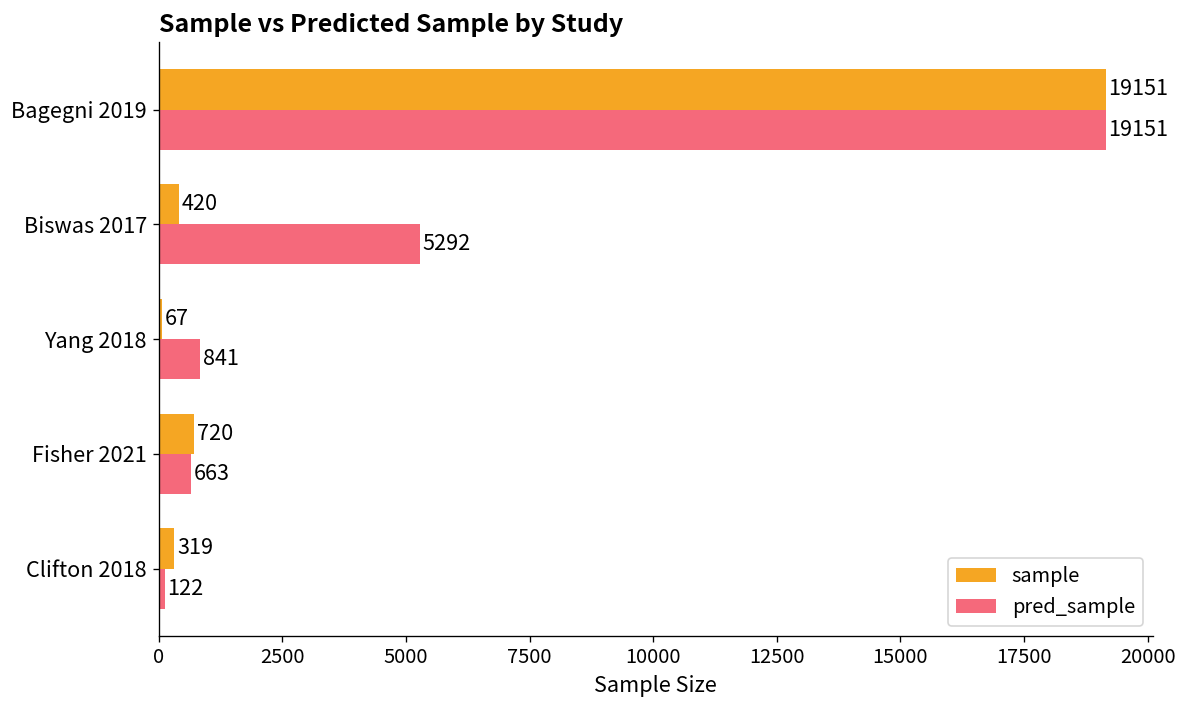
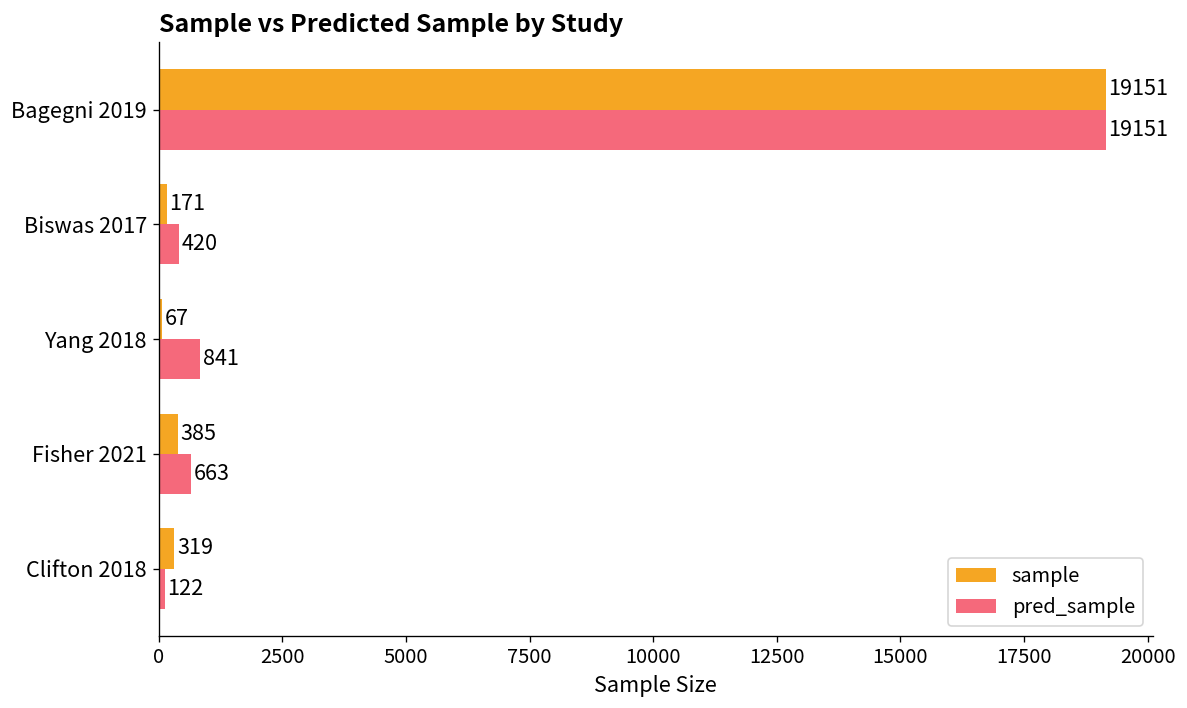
sample, Biswas 2017: 420 -> 171
pred_sample, Biswas 2017: 5292 -> 420
sample, Fisher 2021: 720 -> 385
